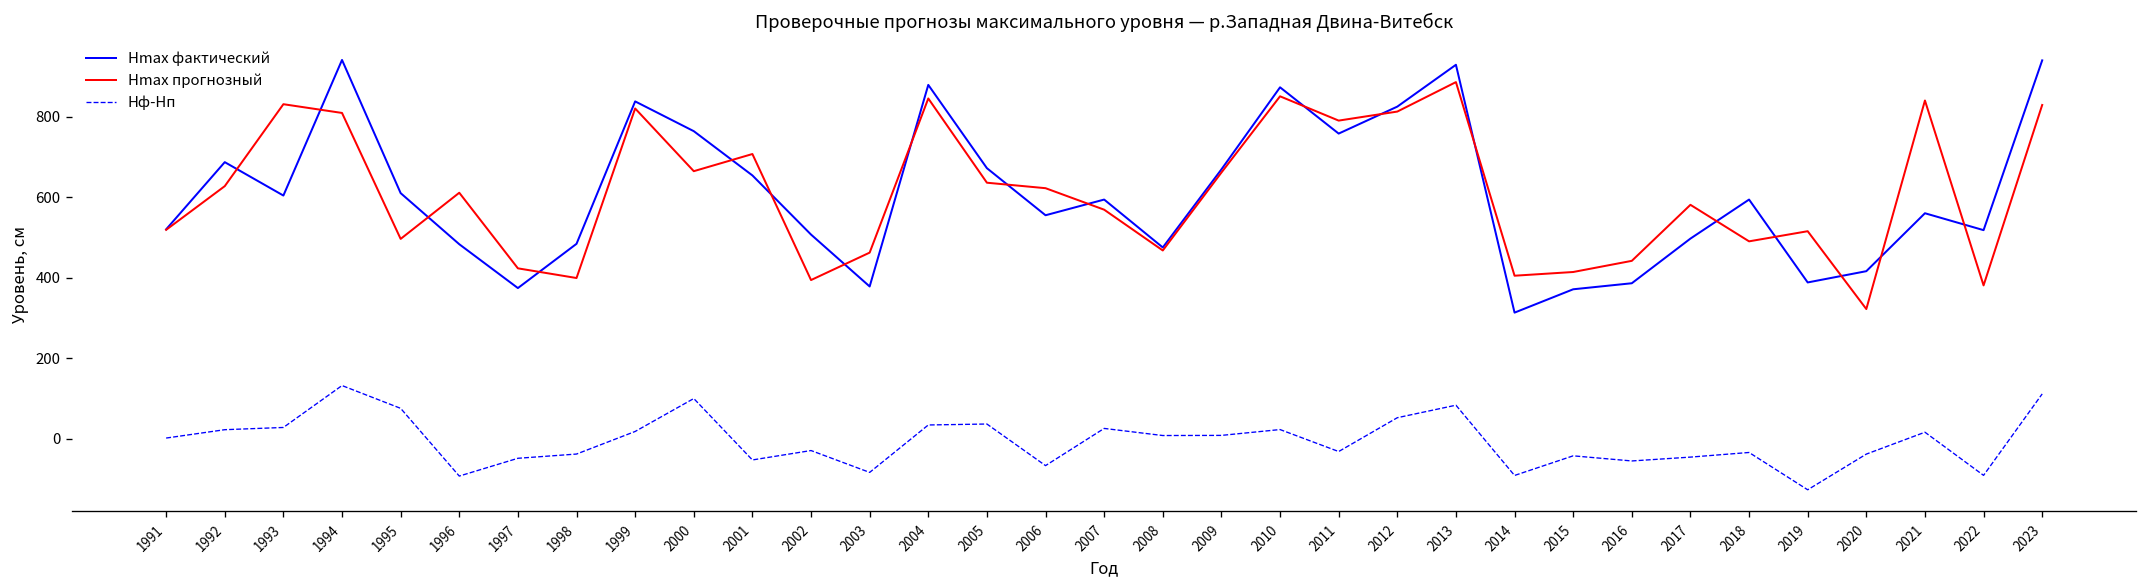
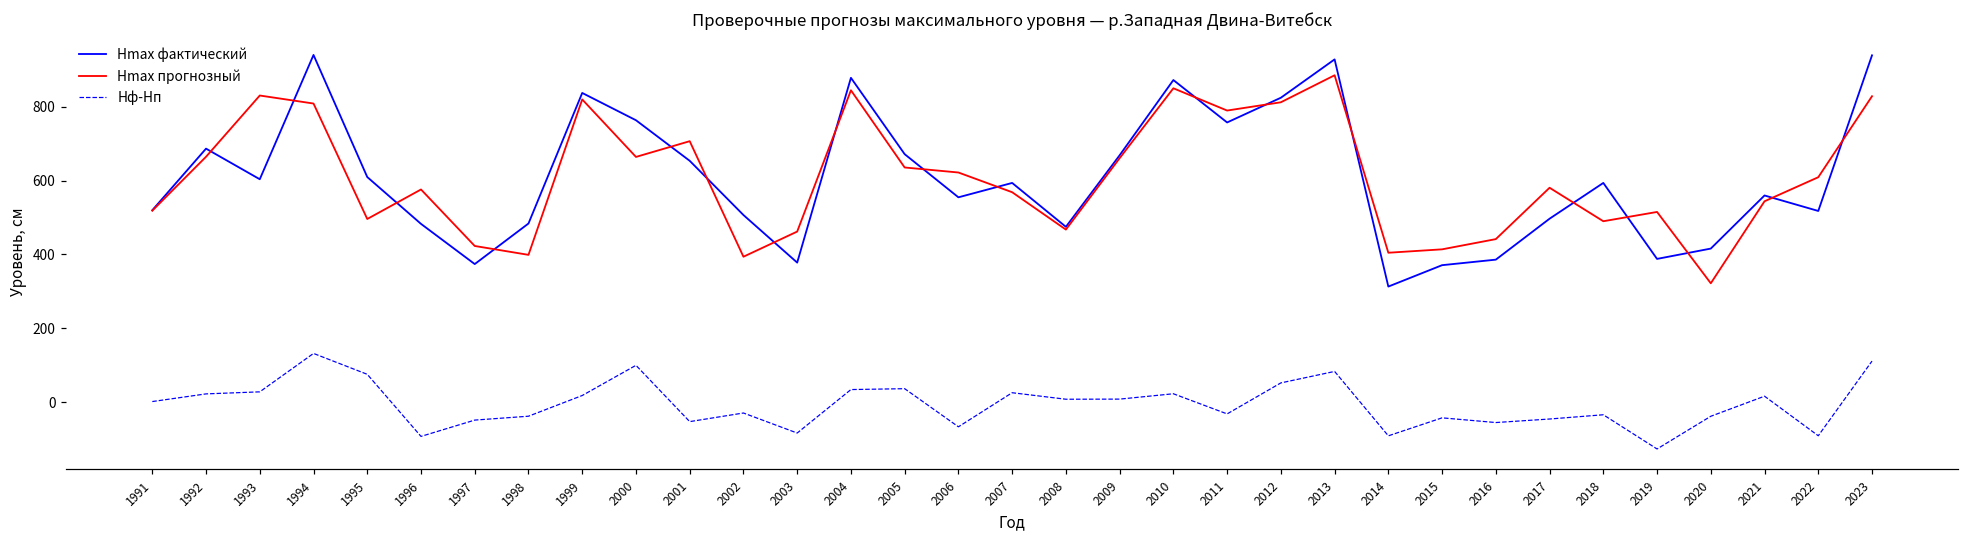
Hmax прогнозный, 1992: 630 -> 660
Hmax прогнозный, 1996: 610 -> 580
Hmax прогнозный, 2021: 840 -> 540
Hmax прогнозный, 2022: 380 -> 610
